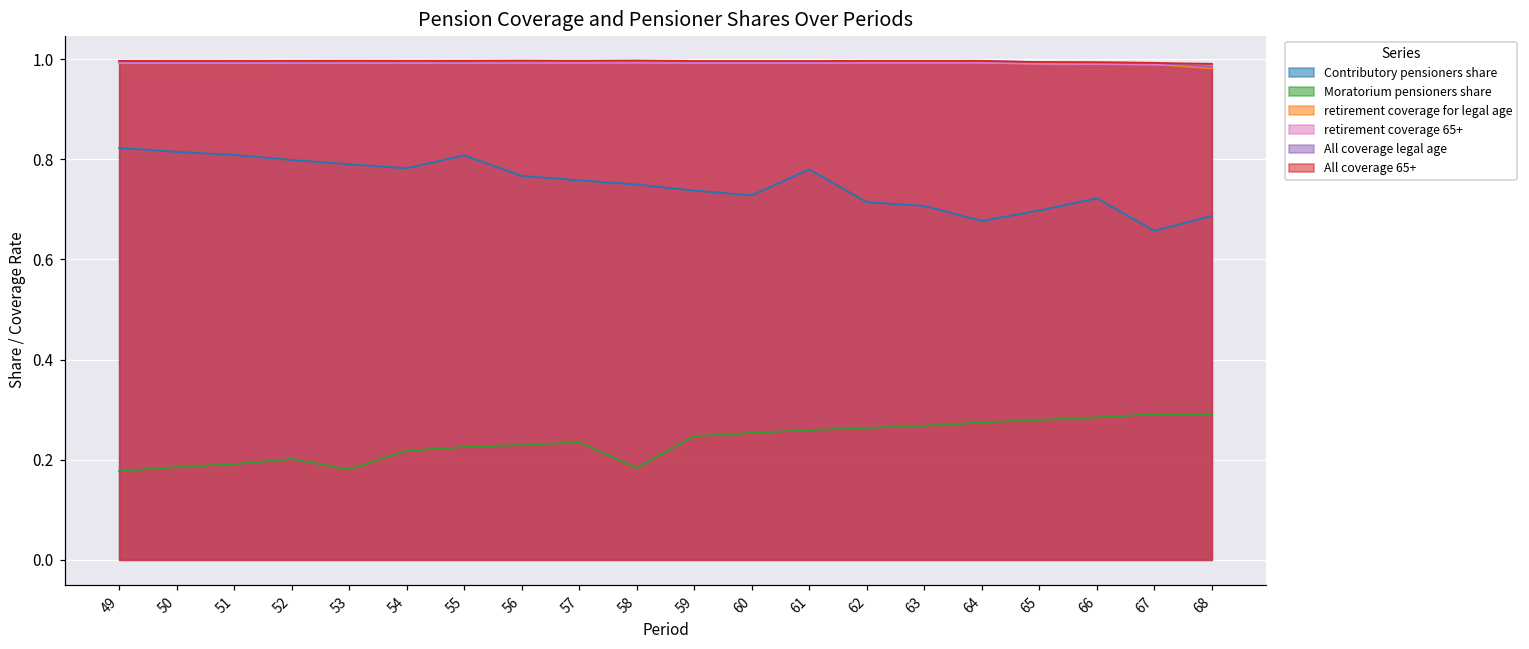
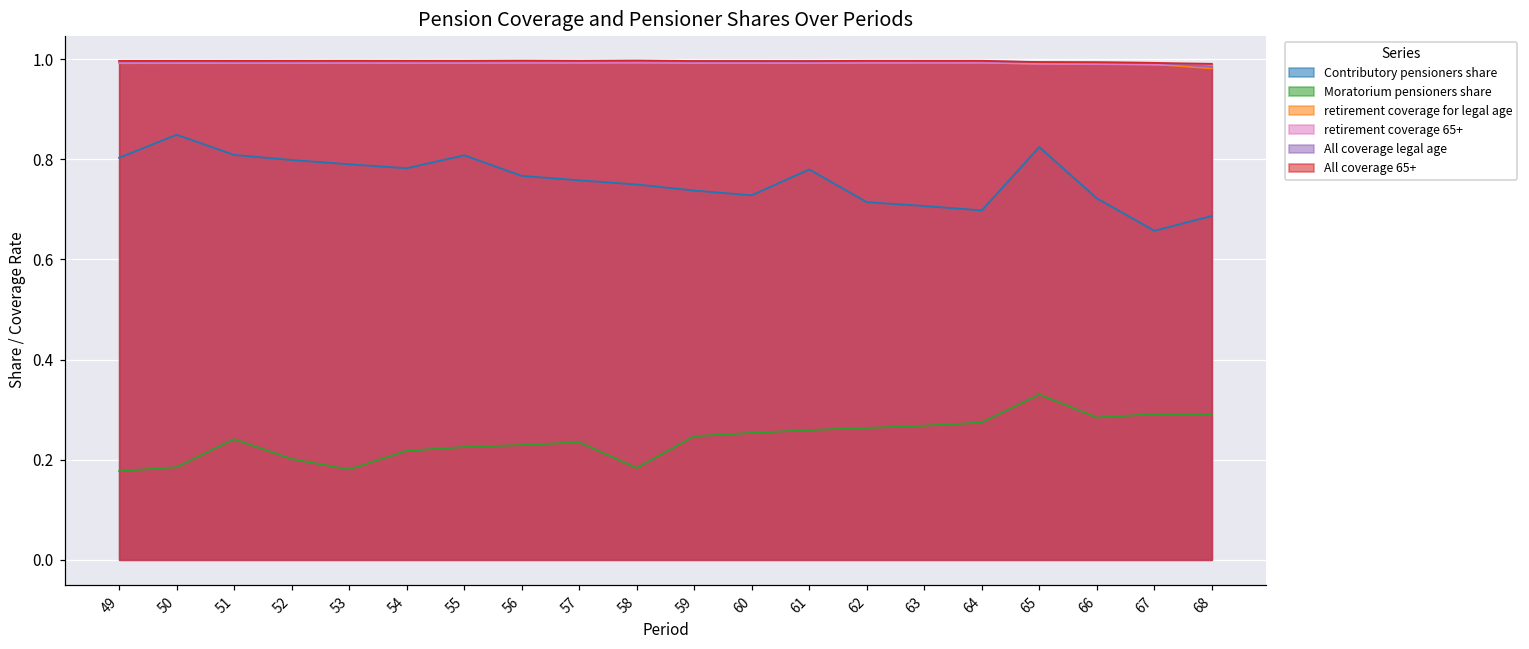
Contributory pensioners share, 49: 0.82 -> 0.80
Contributory pensioners share, 50: 0.81 -> 0.85
Moratorium pensioners share, 51: 0.19 -> 0.24
Contributory pensioners share, 64: 0.68 -> 0.70
Contributory pensioners share, 65: 0.70 -> 0.82
Moratorium pensioners share, 65: 0.28 -> 0.33
